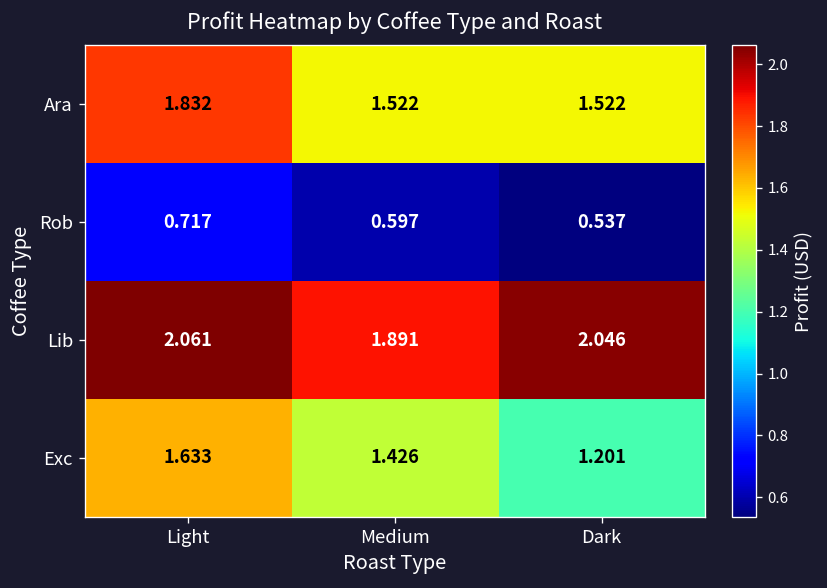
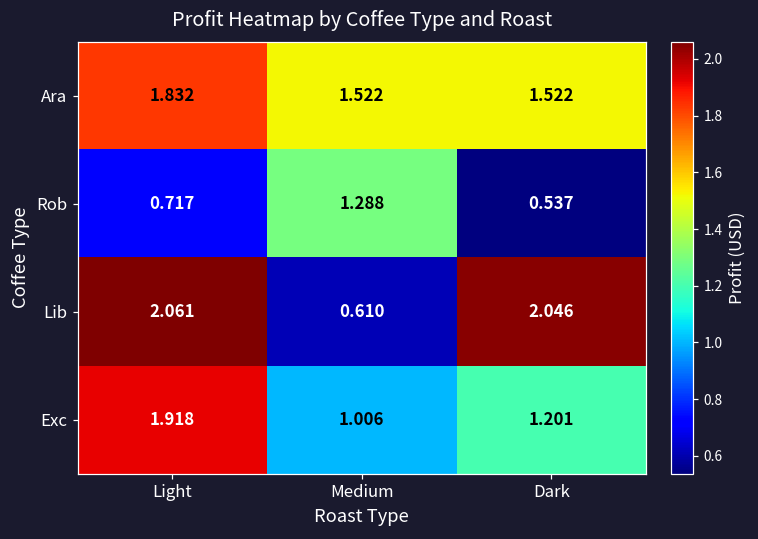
Rob, Medium: 0.597 -> 1.288
Lib, Medium: 1.891 -> 0.610
Exc, Light: 1.633 -> 1.918
Exc, Medium: 1.426 -> 1.006
